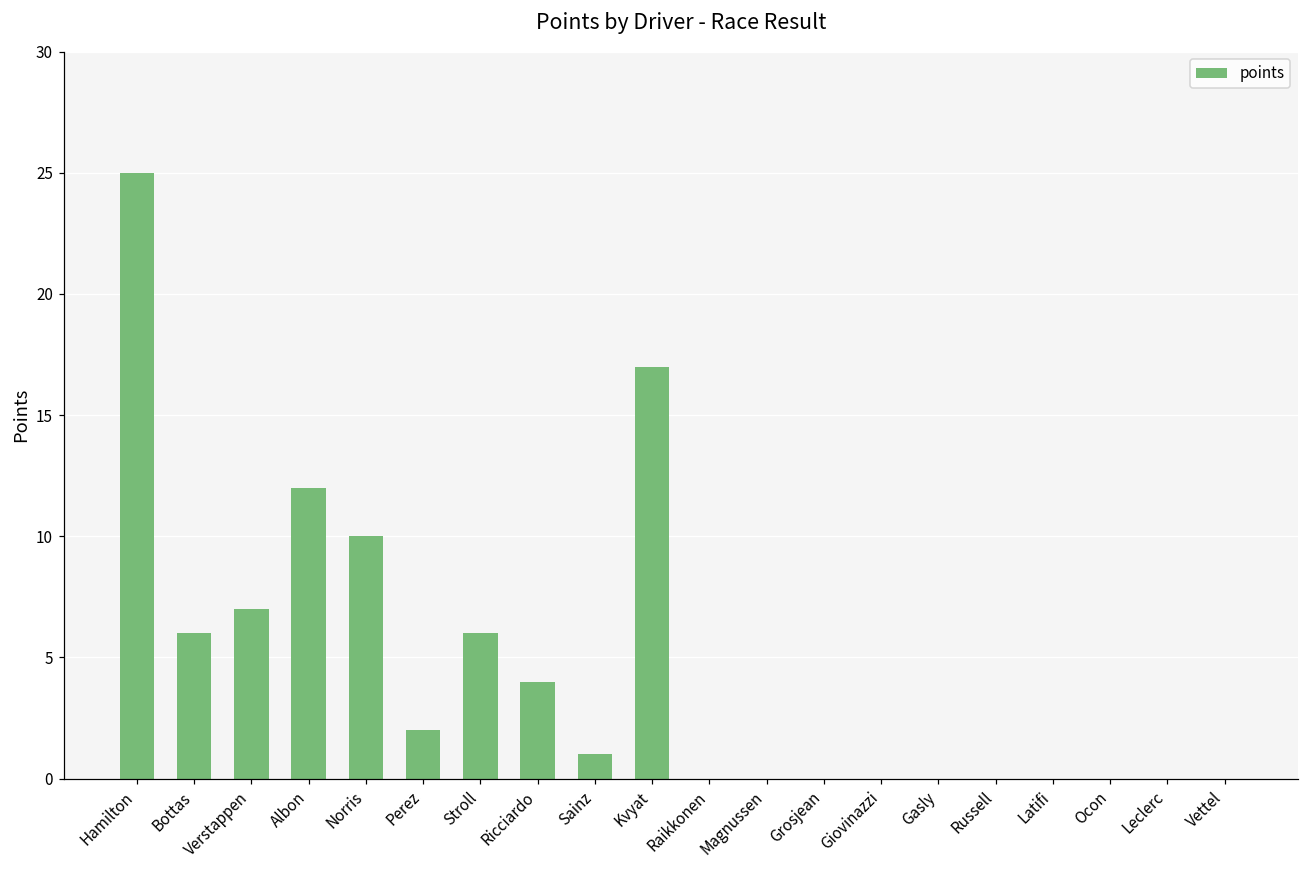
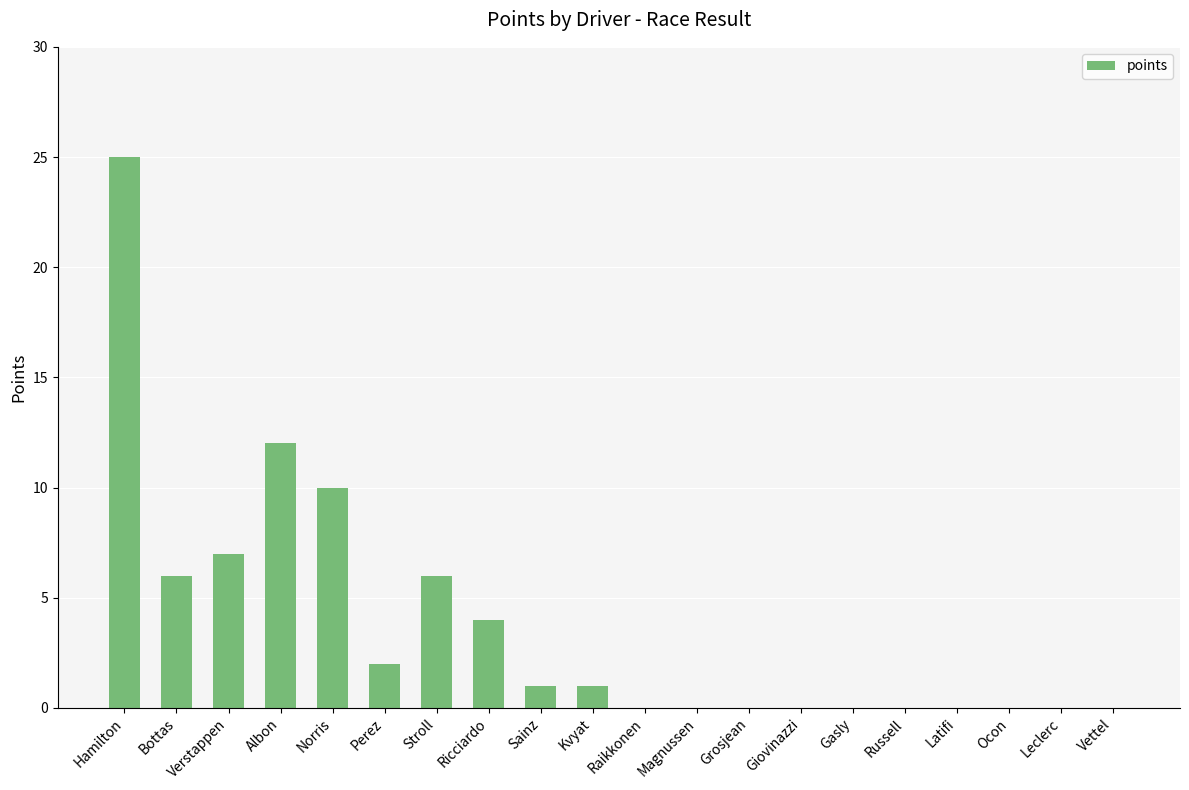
Kvyat: 17 -> 1
